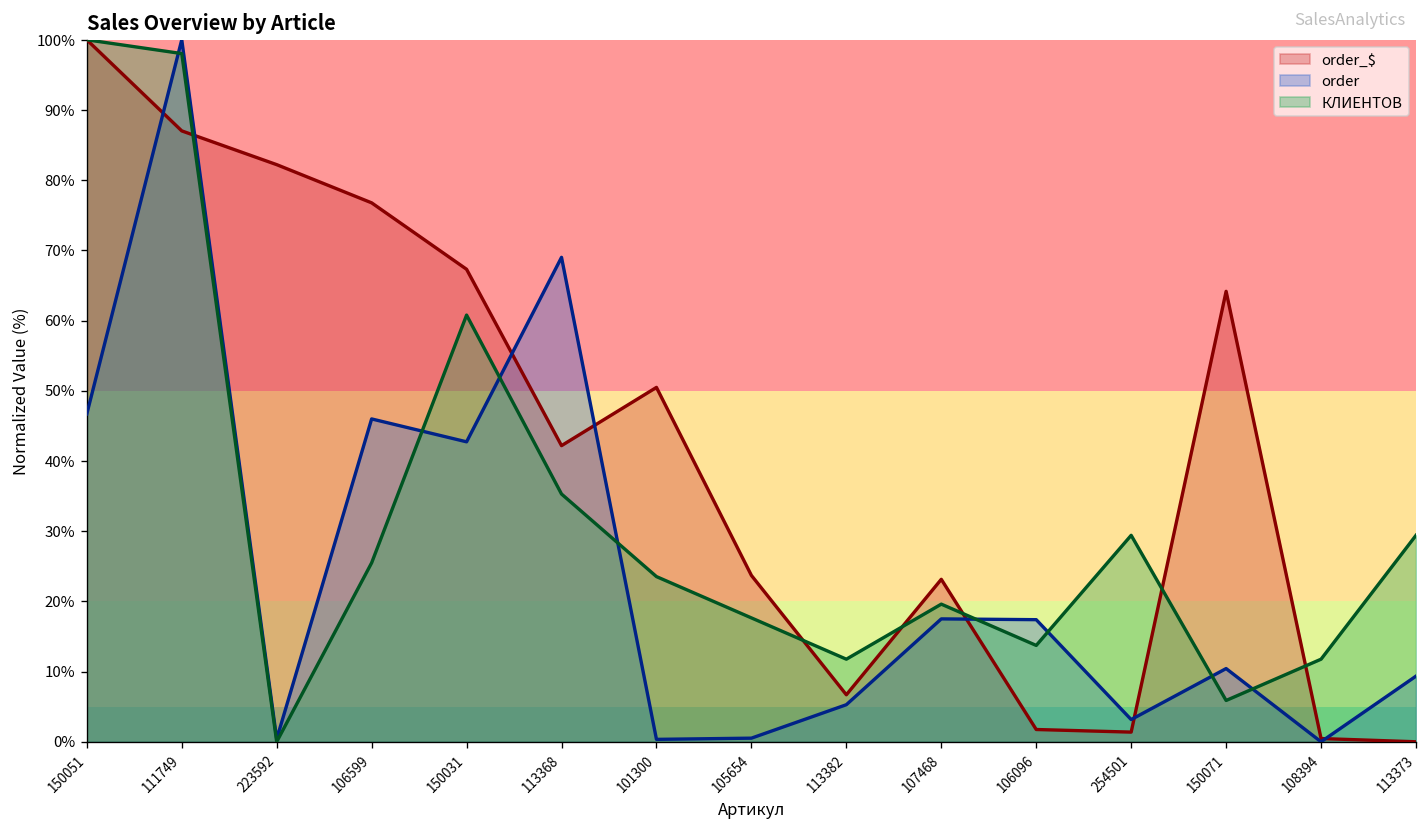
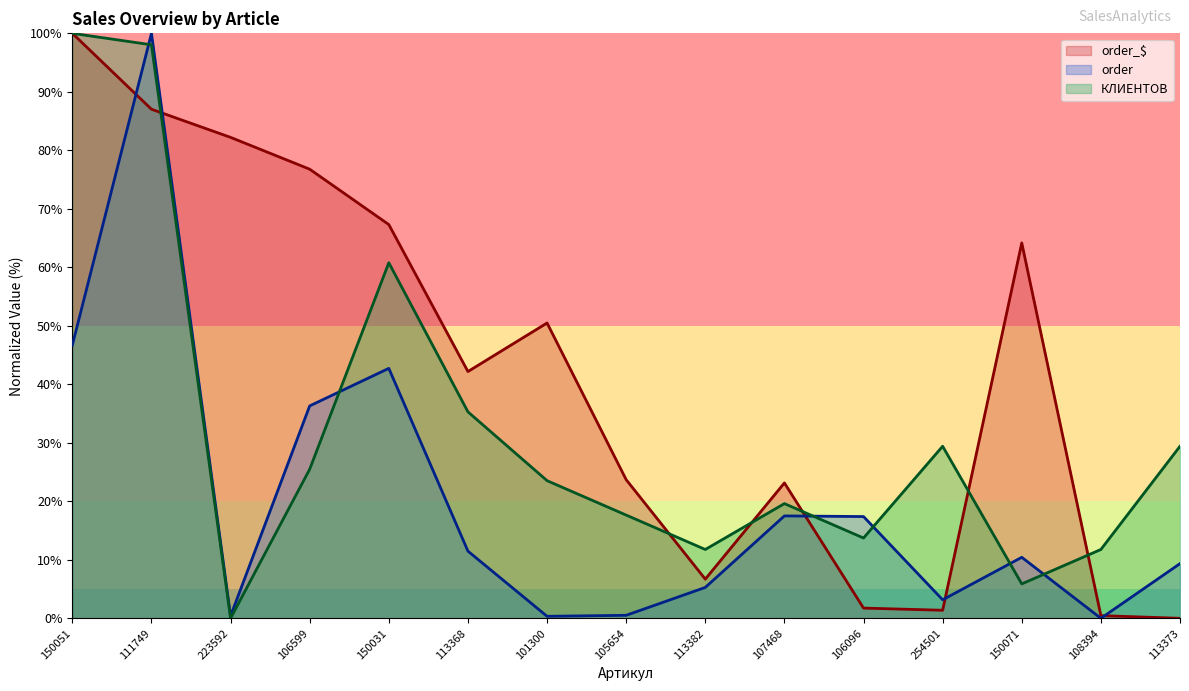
order, 106599: 46% -> 36%
order, 113368: 69% -> 11%
